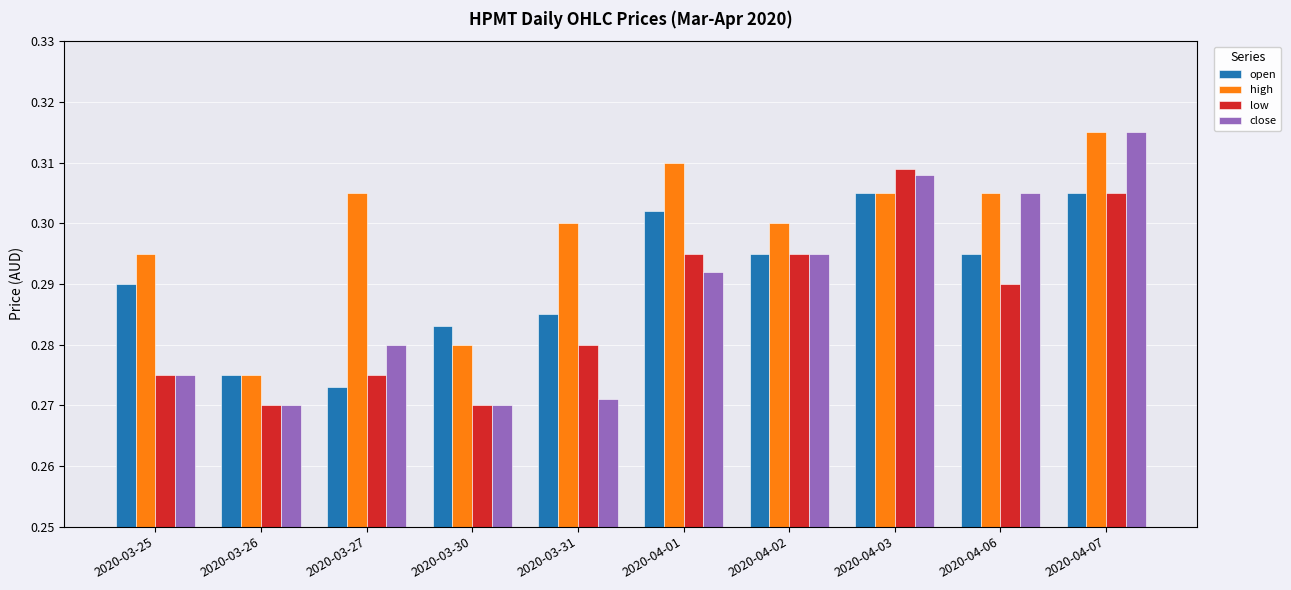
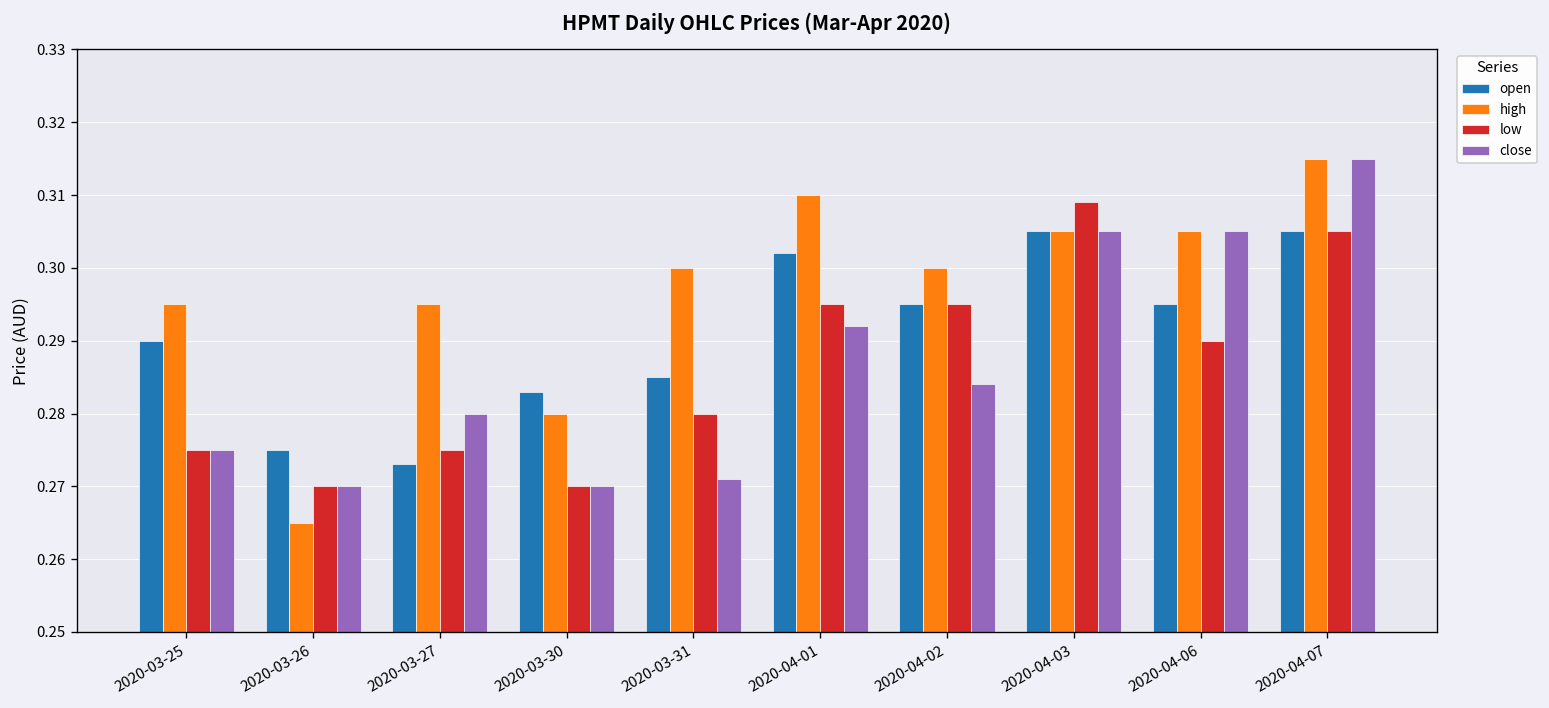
high, 2020-03-26: 0.275 -> 0.265
high, 2020-03-27: 0.305 -> 0.295
close, 2020-04-02: 0.295 -> 0.284
close, 2020-04-03: 0.308 -> 0.305
